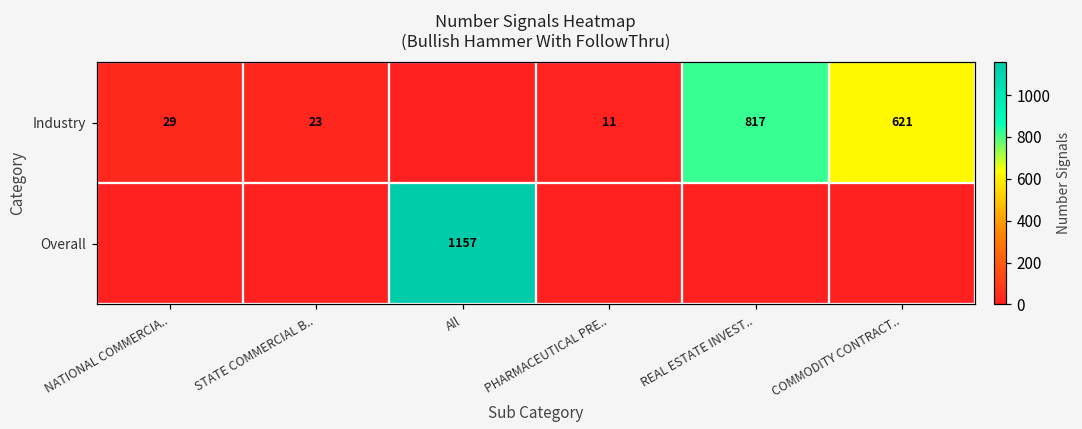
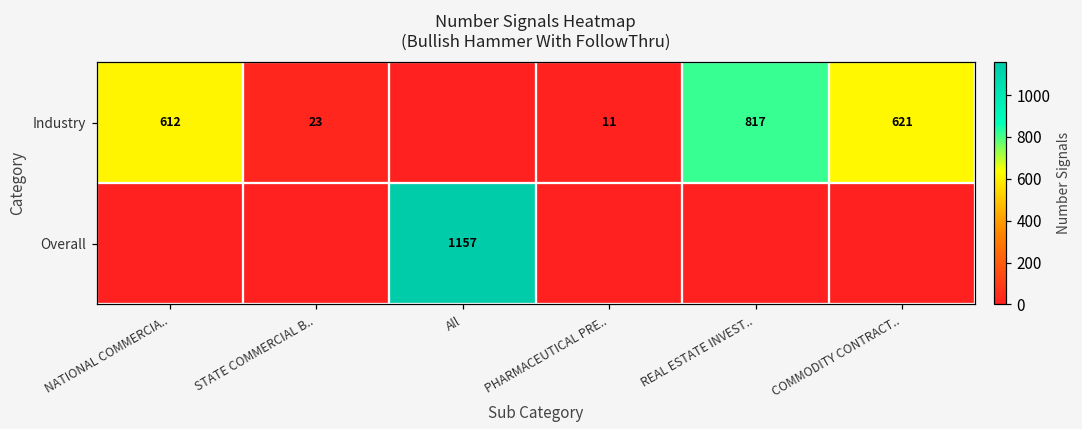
Industry, NATIONAL COMMERCIA..: 29 -> 612
